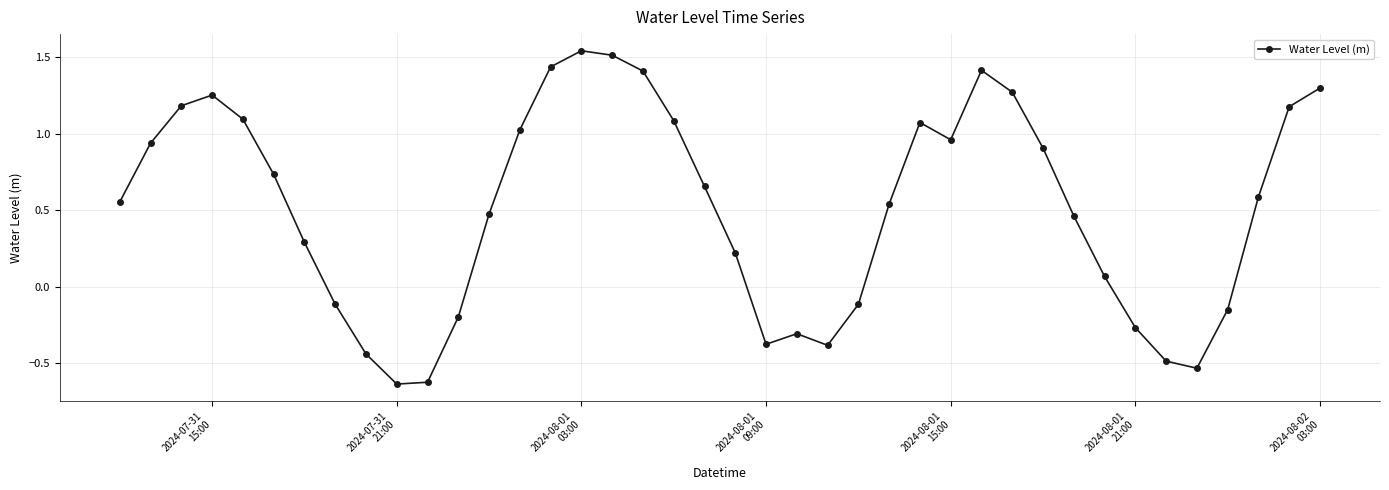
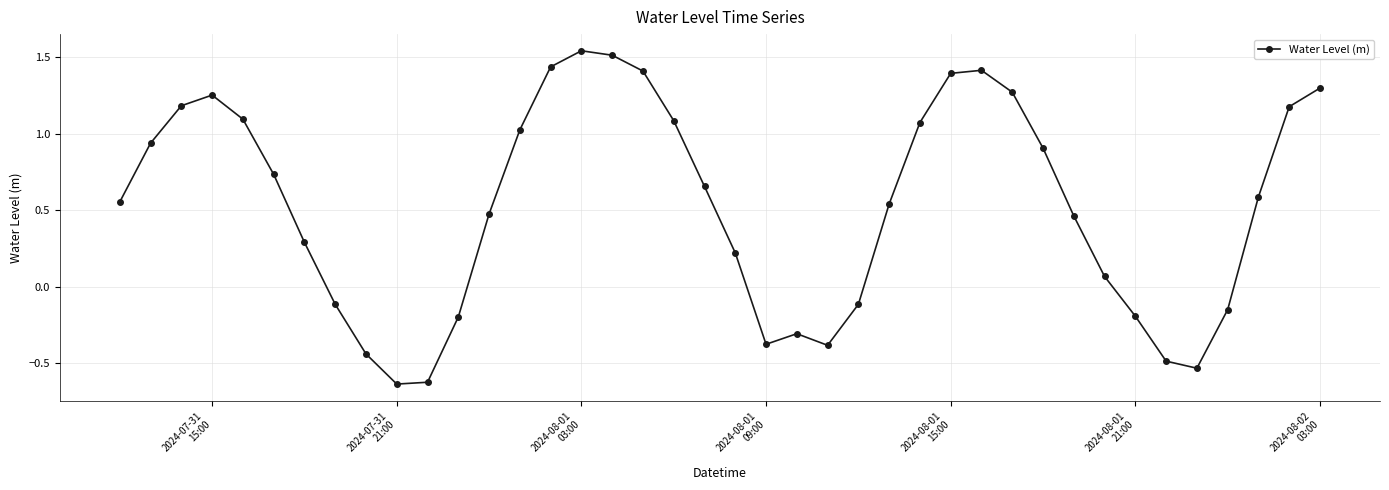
2024-08-01 15:00: 0.96 -> 1.40
2024-08-01 21:00: -0.27 -> -0.19
